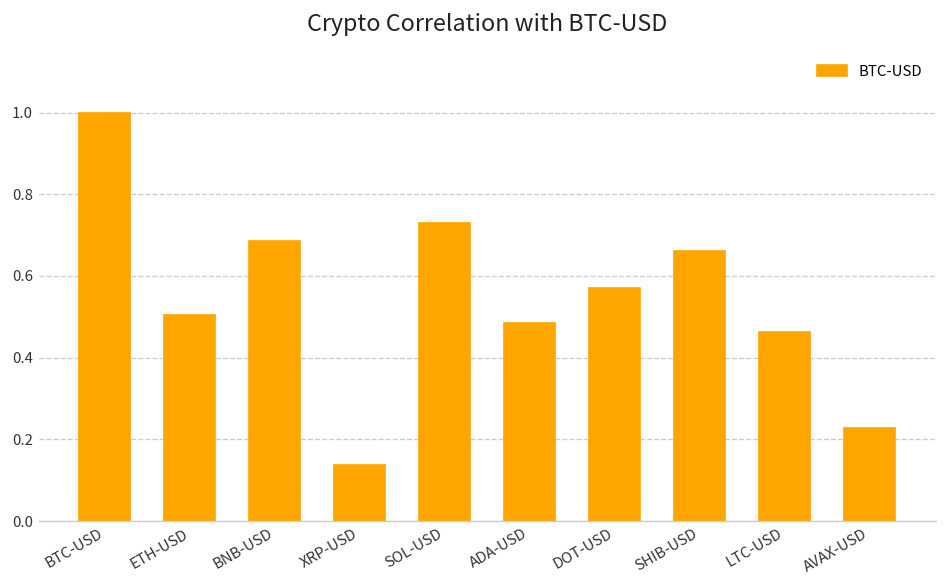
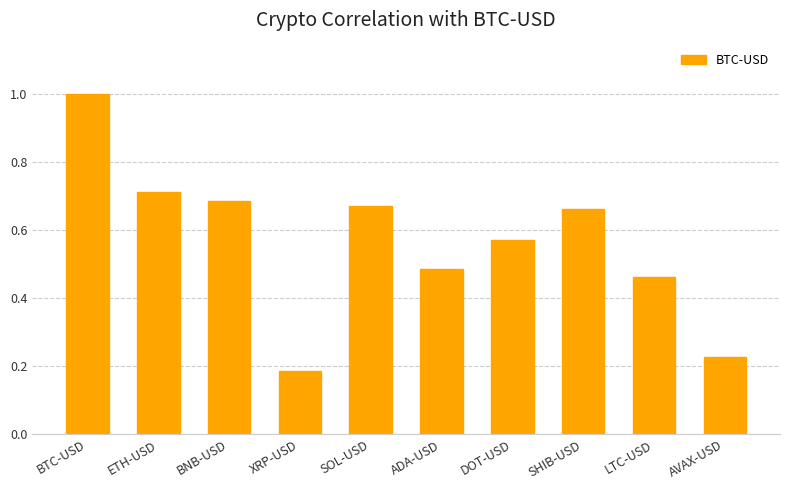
ETH-USD: 0.50 -> 0.71
XRP-USD: 0.14 -> 0.19
SOL-USD: 0.73 -> 0.67
